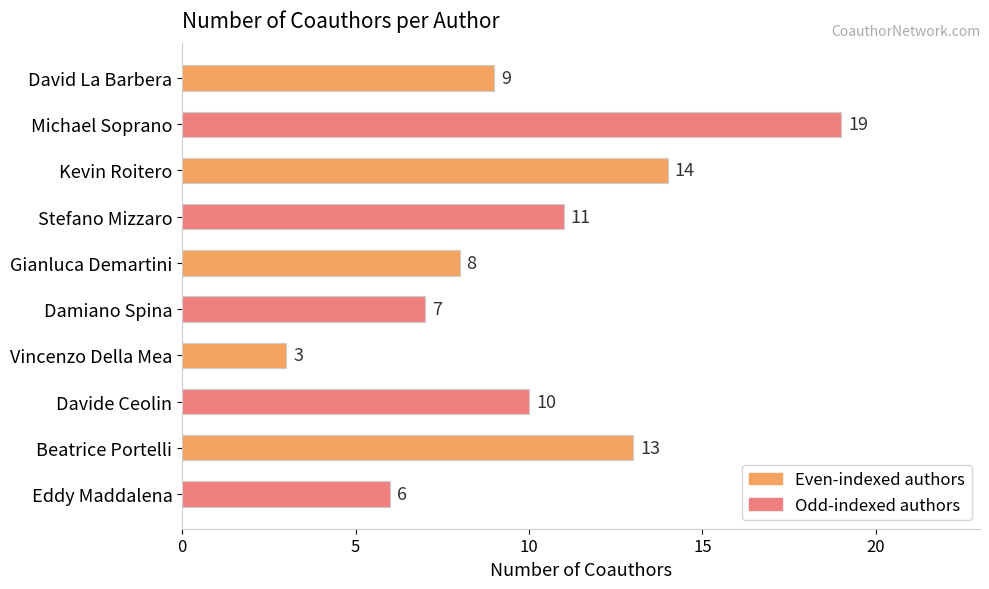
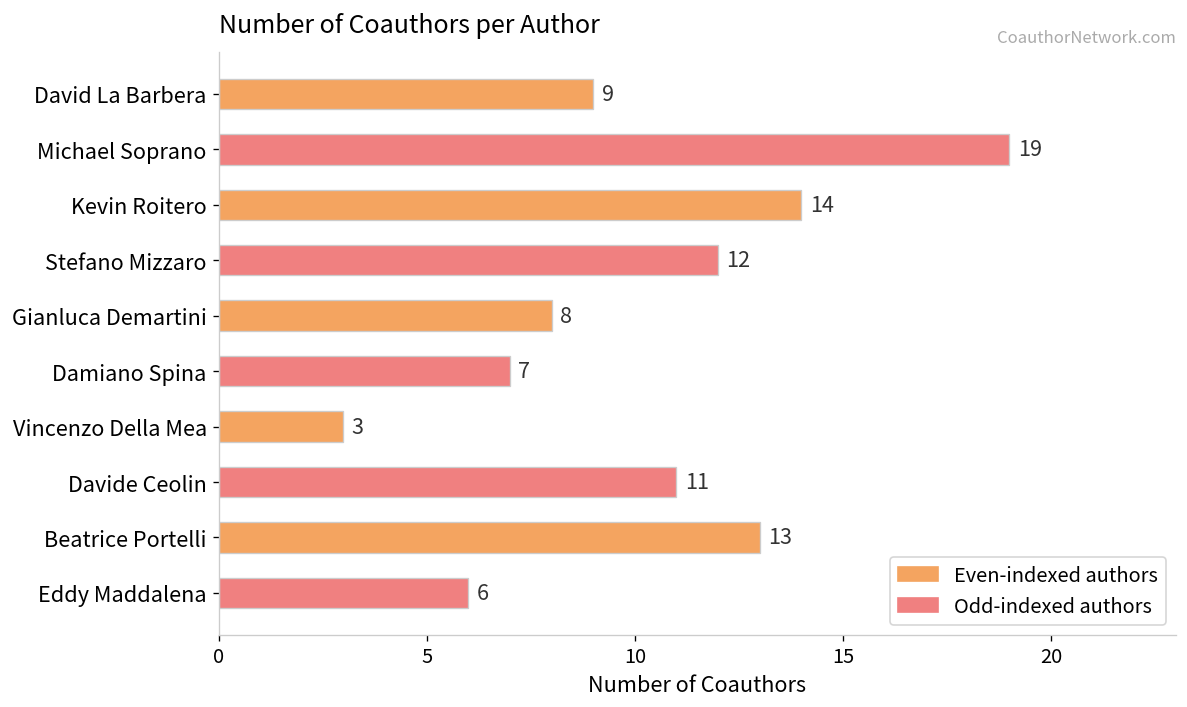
Stefano Mizzaro: 11 -> 12
Davide Ceolin: 10 -> 11
